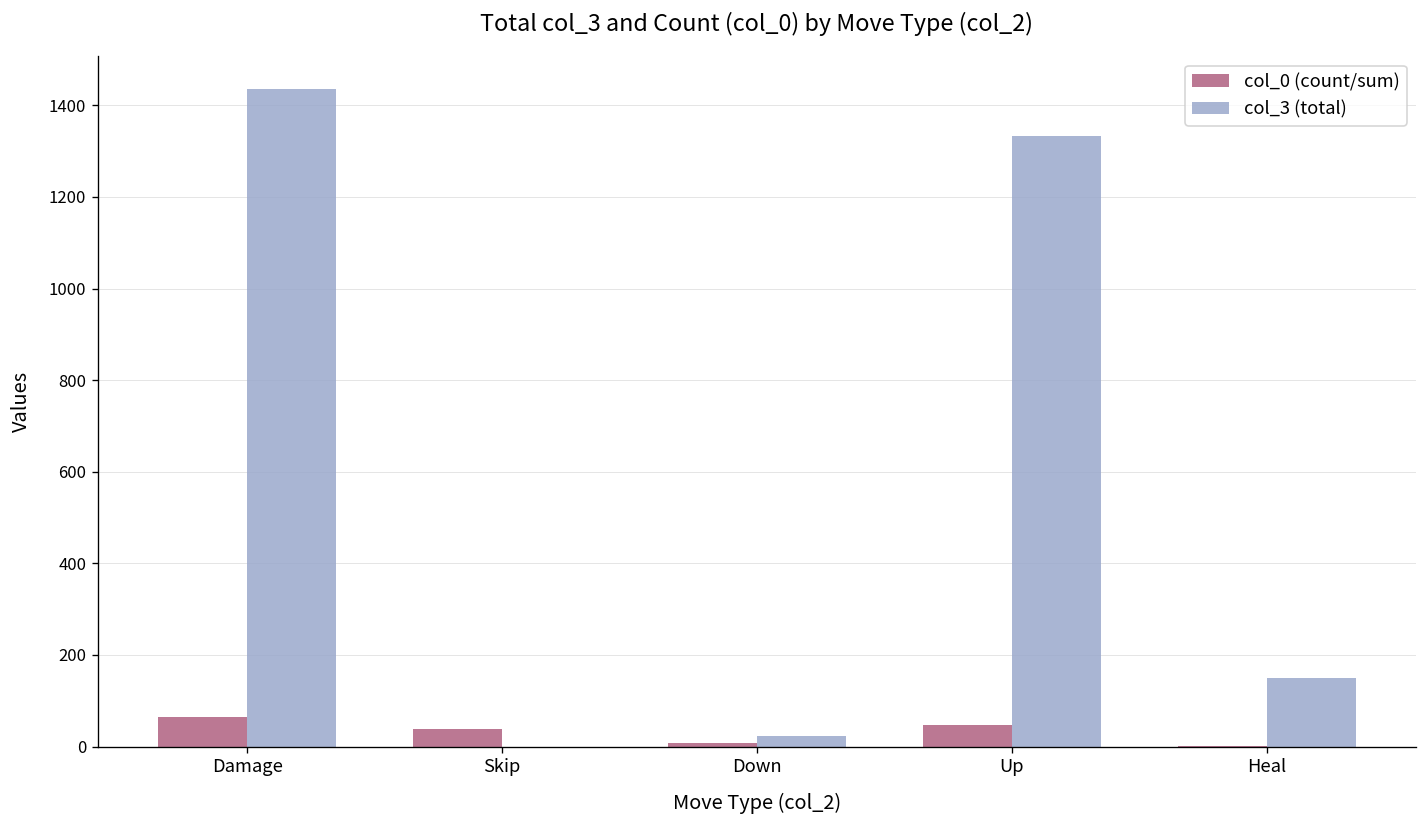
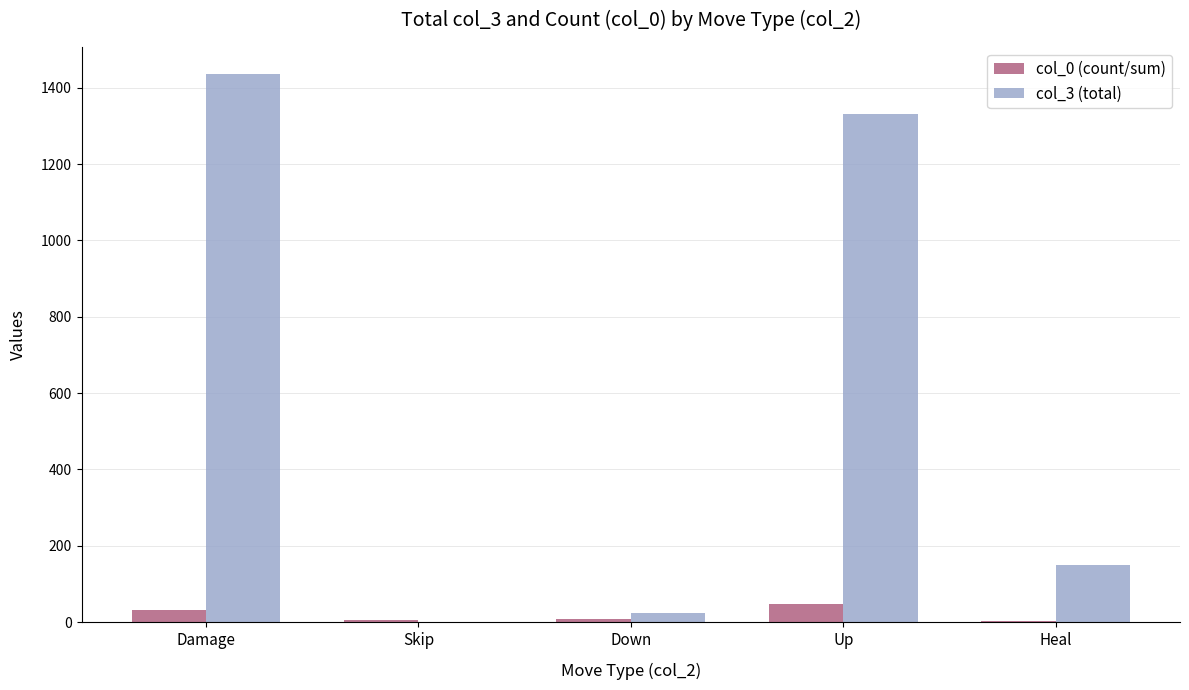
col_0 (count/sum), Damage: 60 -> 30
col_0 (count/sum), Skip: 40 -> 10
